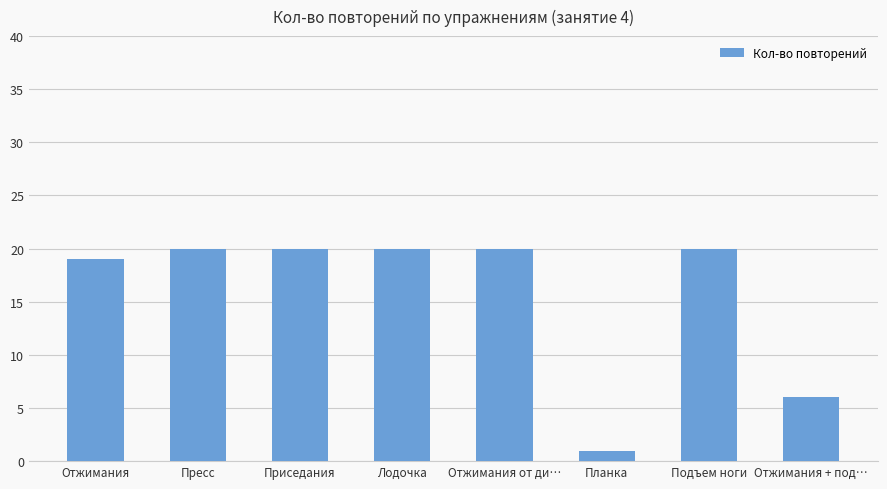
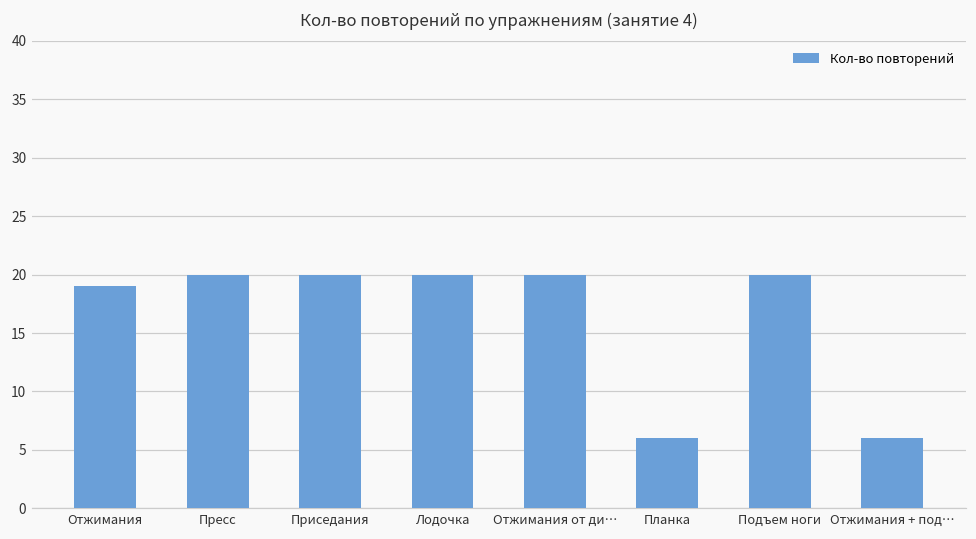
Планка: 1 -> 6
